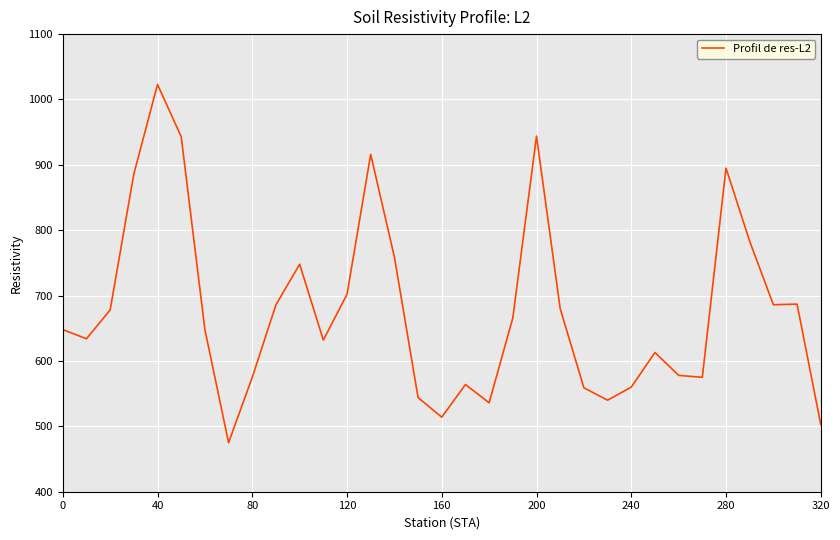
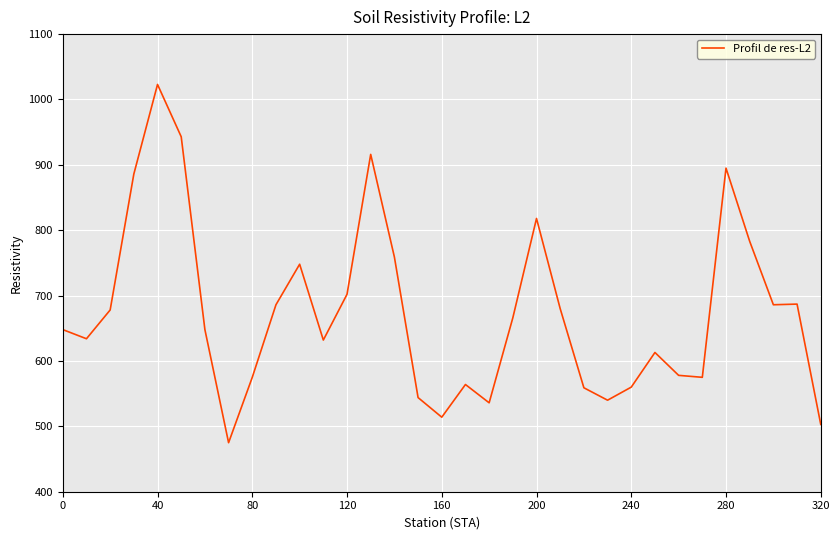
200: 940 -> 820
